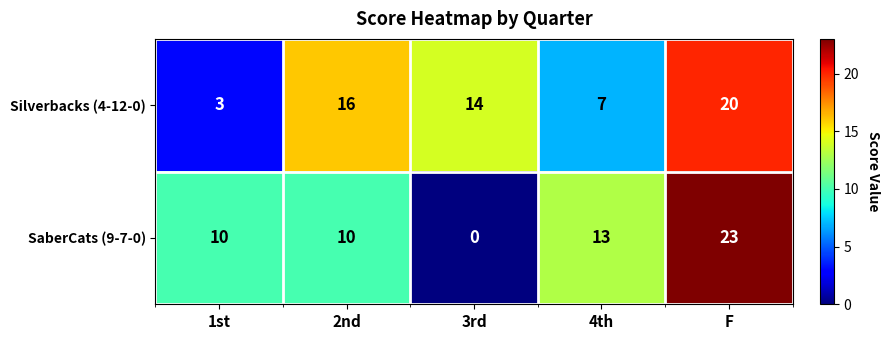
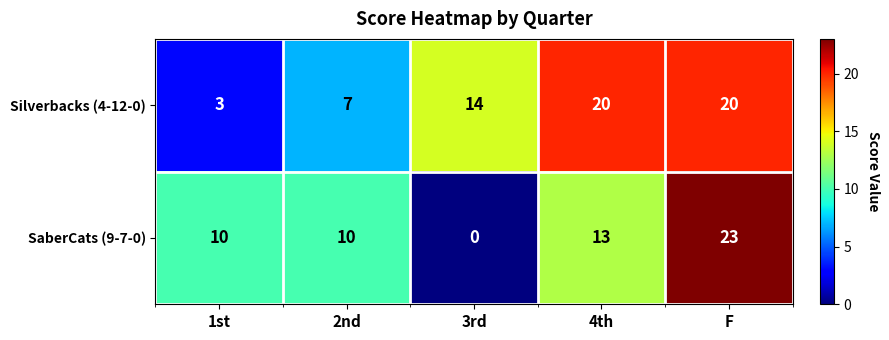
Silverbacks (4-12-0), 2nd: 16 -> 7
Silverbacks (4-12-0), 4th: 7 -> 20
